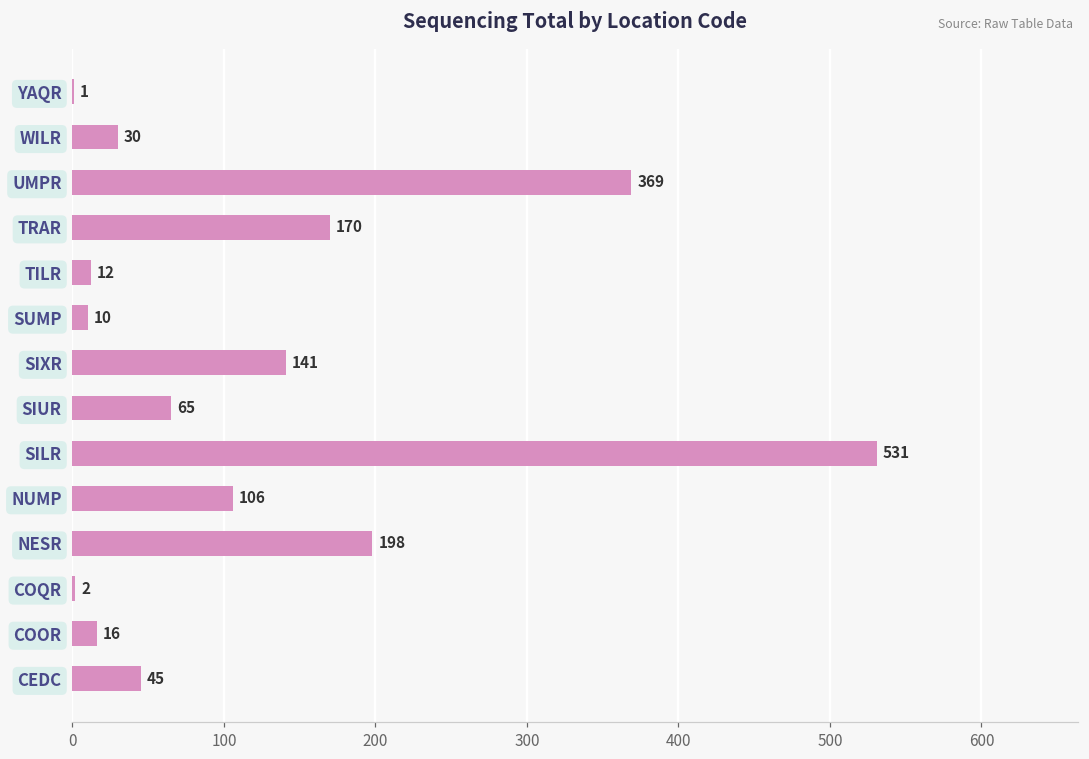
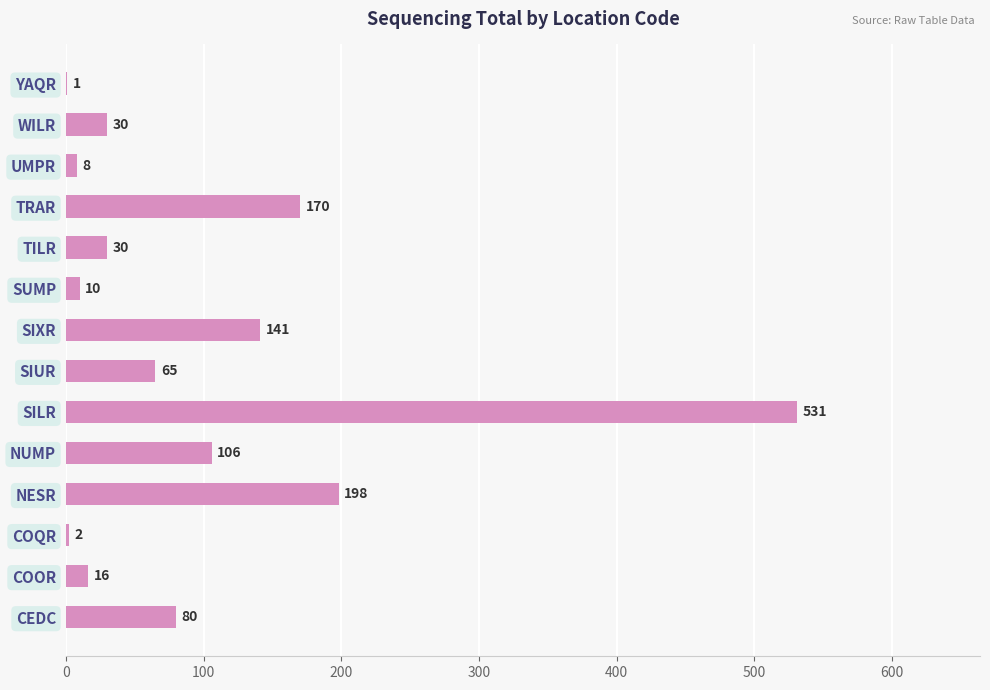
UMPR: 369 -> 8
TILR: 12 -> 30
CEDC: 45 -> 80
